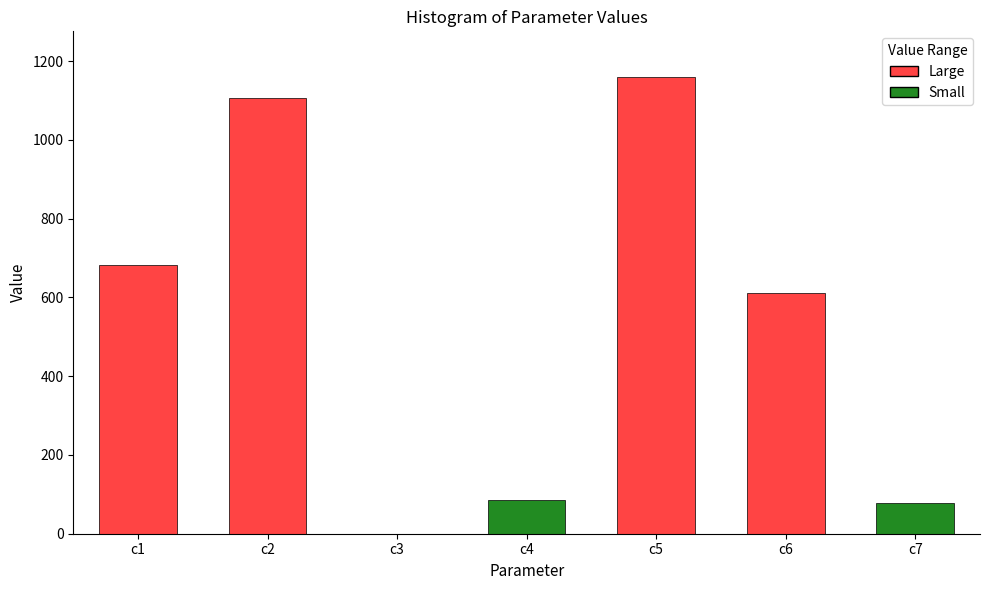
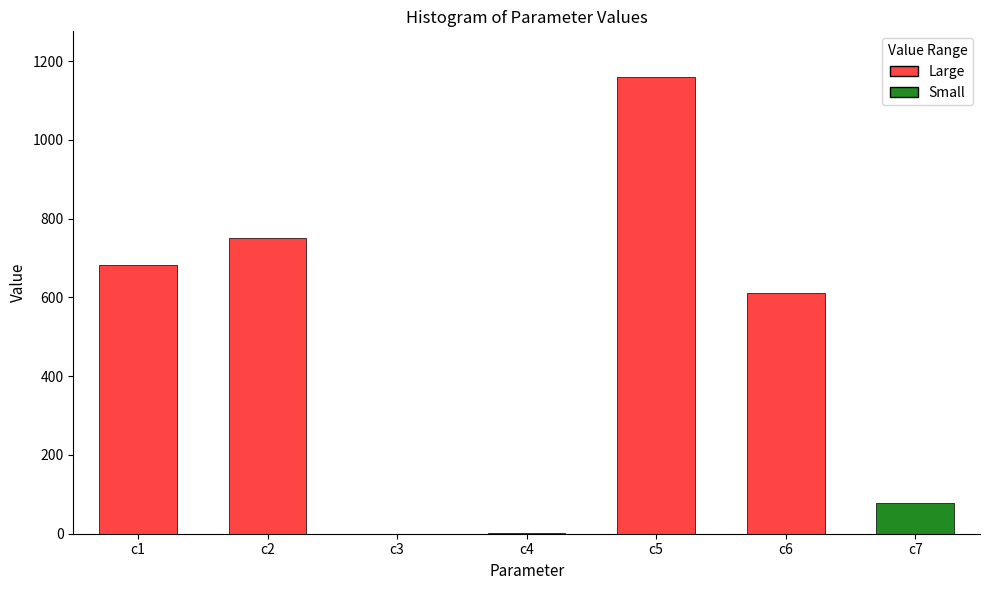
c2: 1110 -> 750
c4: 90 -> 0
